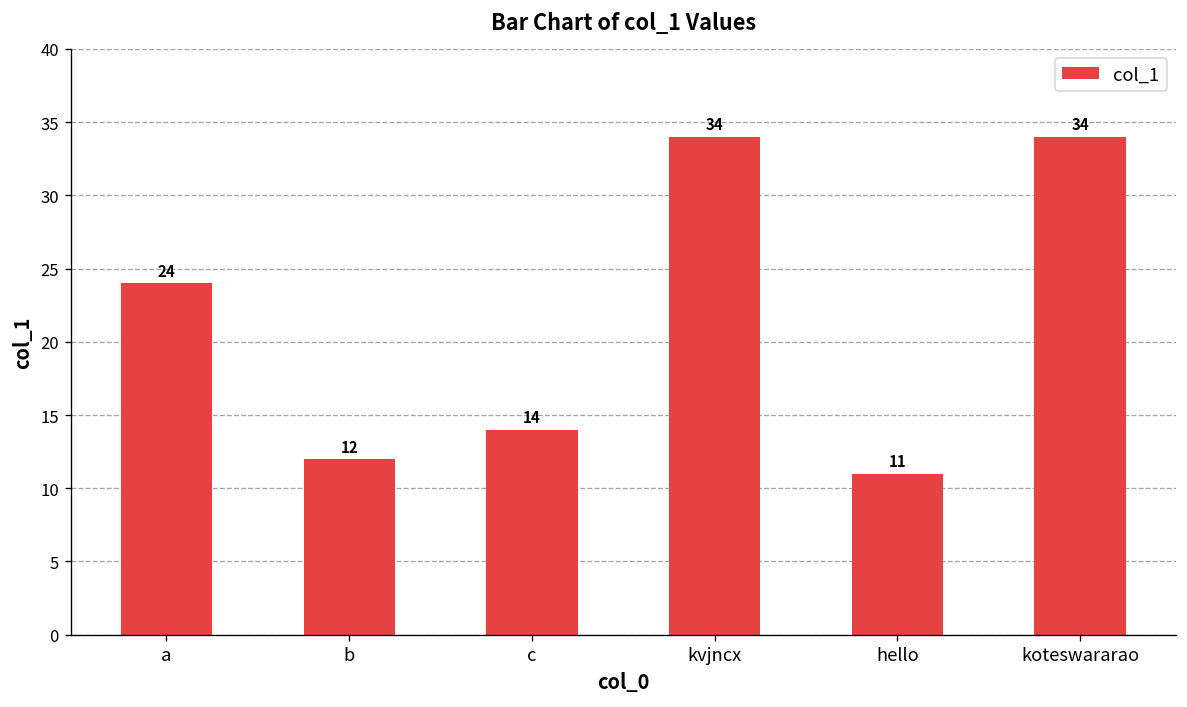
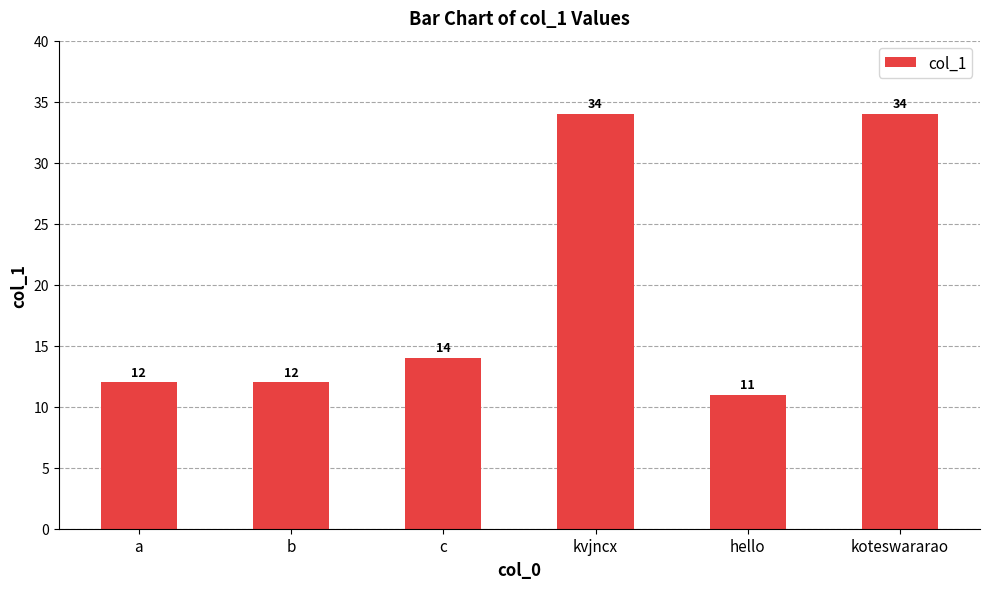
a: 24 -> 12
